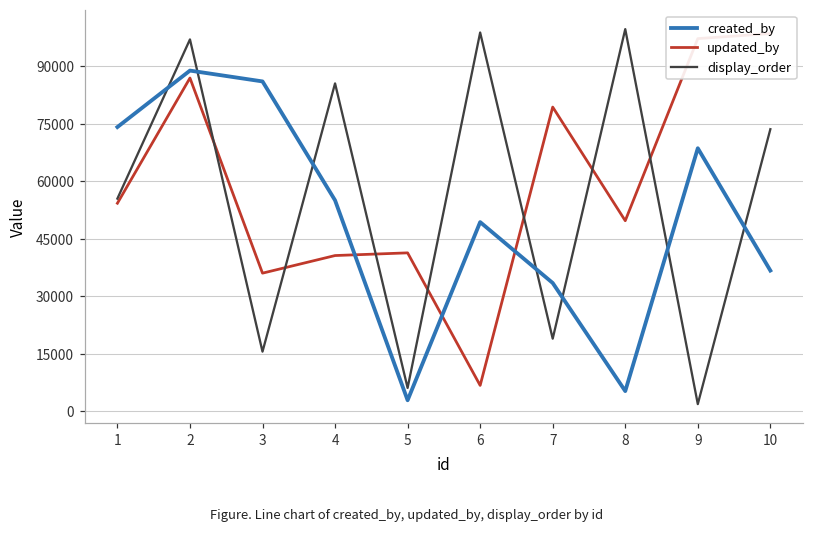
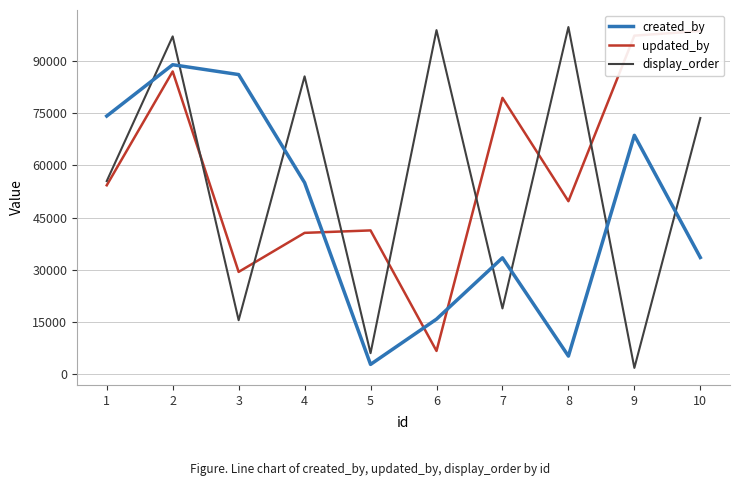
updated_by, 3: 36000 -> 29000
created_by, 6: 49000 -> 16000
created_by, 10: 37000 -> 34000
